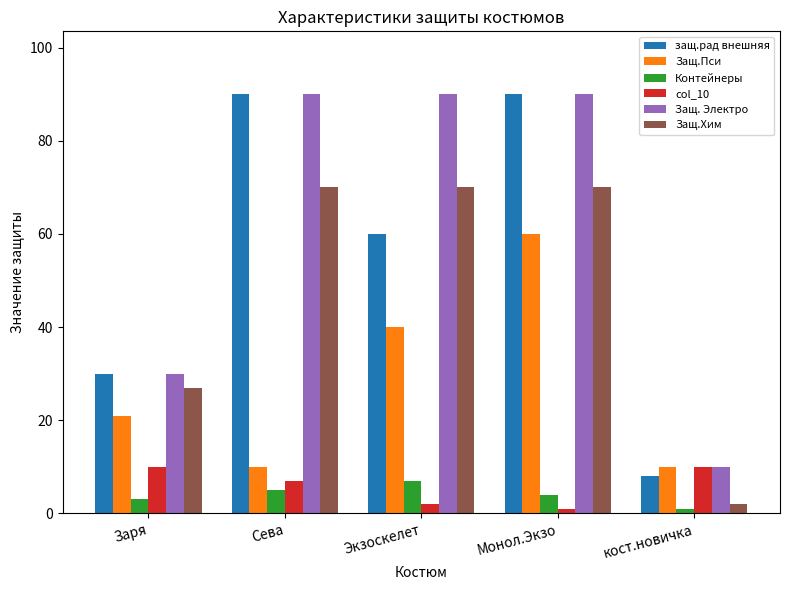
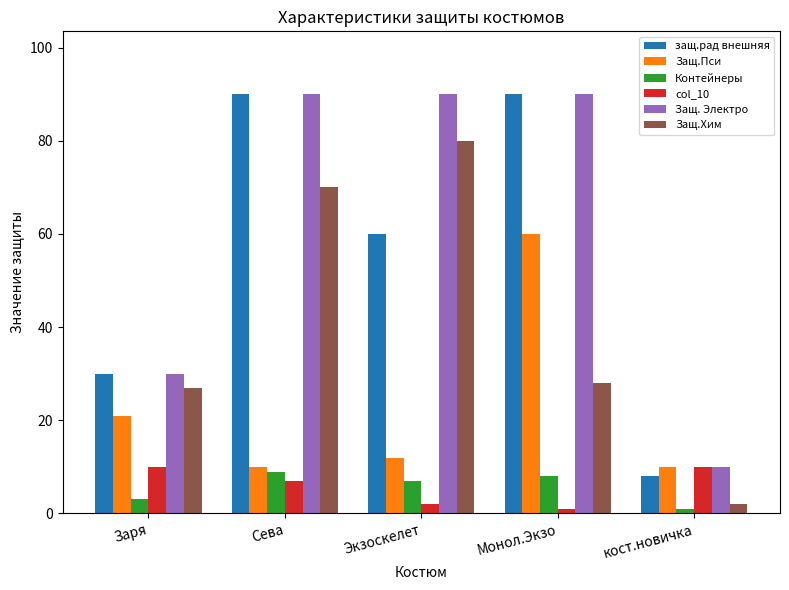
Контейнеры, Сева: 5 -> 9
Защ.Пси, Экзоскелет: 40 -> 12
Защ.Хим, Экзоскелет: 70 -> 80
Контейнеры, Монол.Экзо: 4 -> 8
Защ.Хим, Монол.Экзо: 70 -> 28
